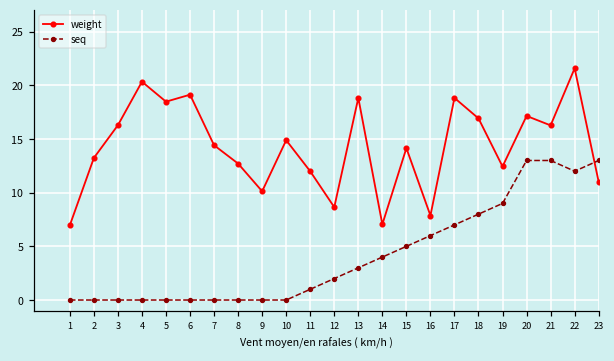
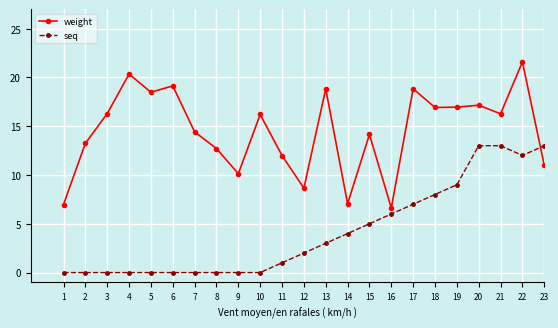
weight, 10: 15 -> 16
weight, 16: 8 -> 7
weight, 19: 12 -> 17
